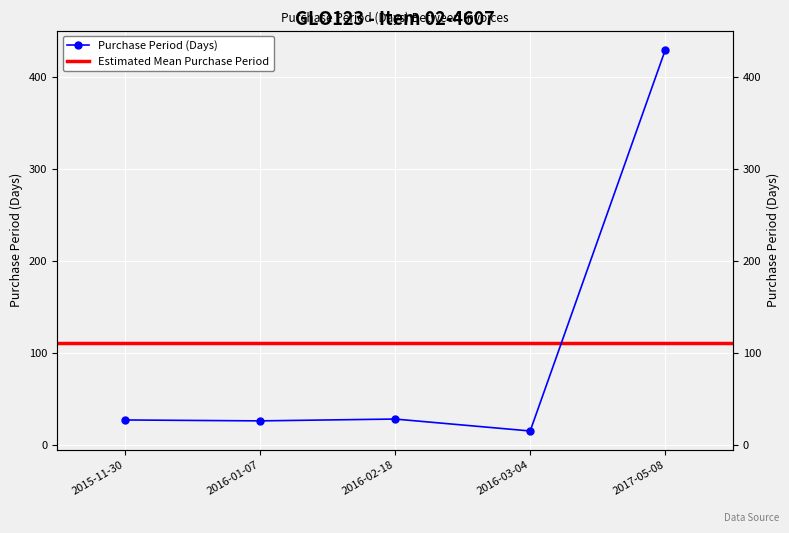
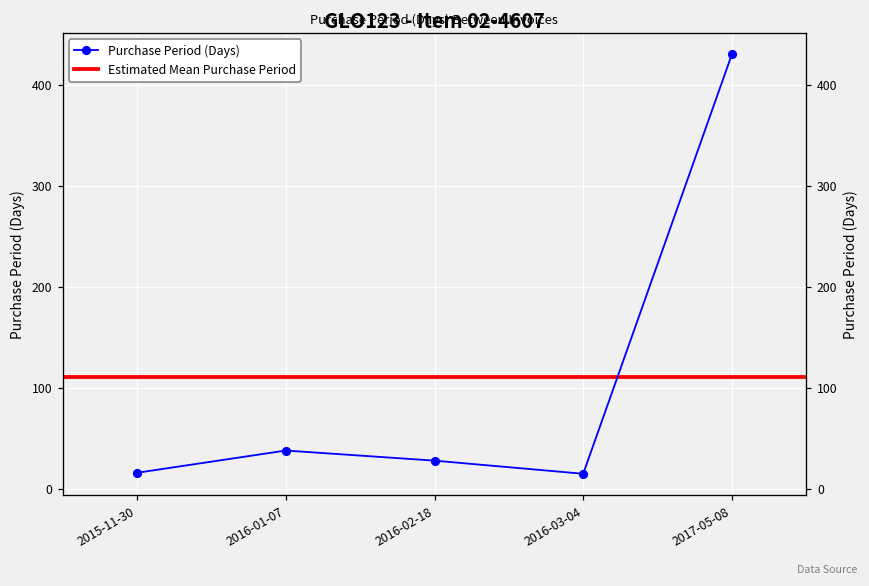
2015-11-30: 30 -> 20
2016-01-07: 30 -> 40
